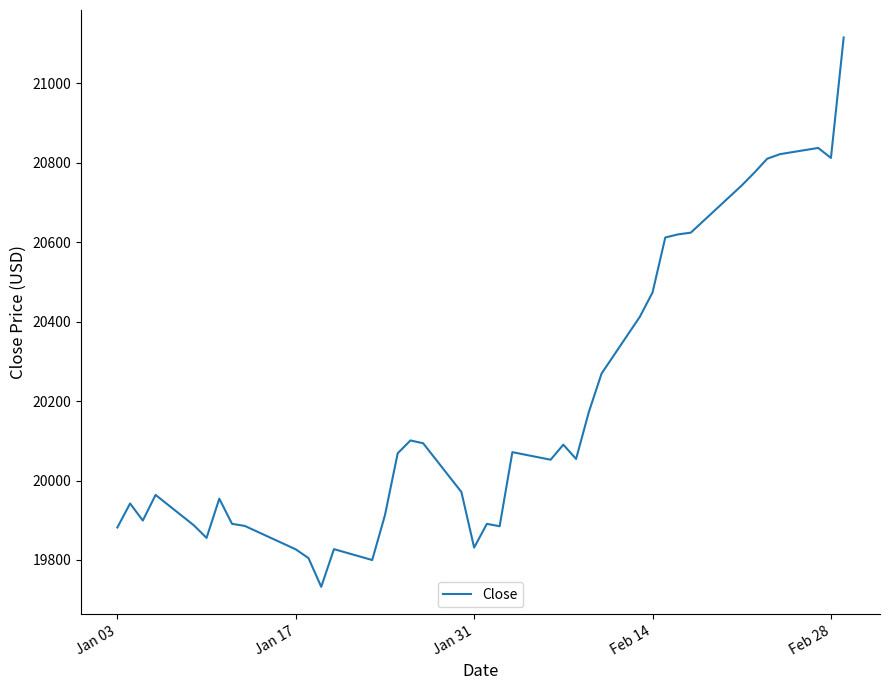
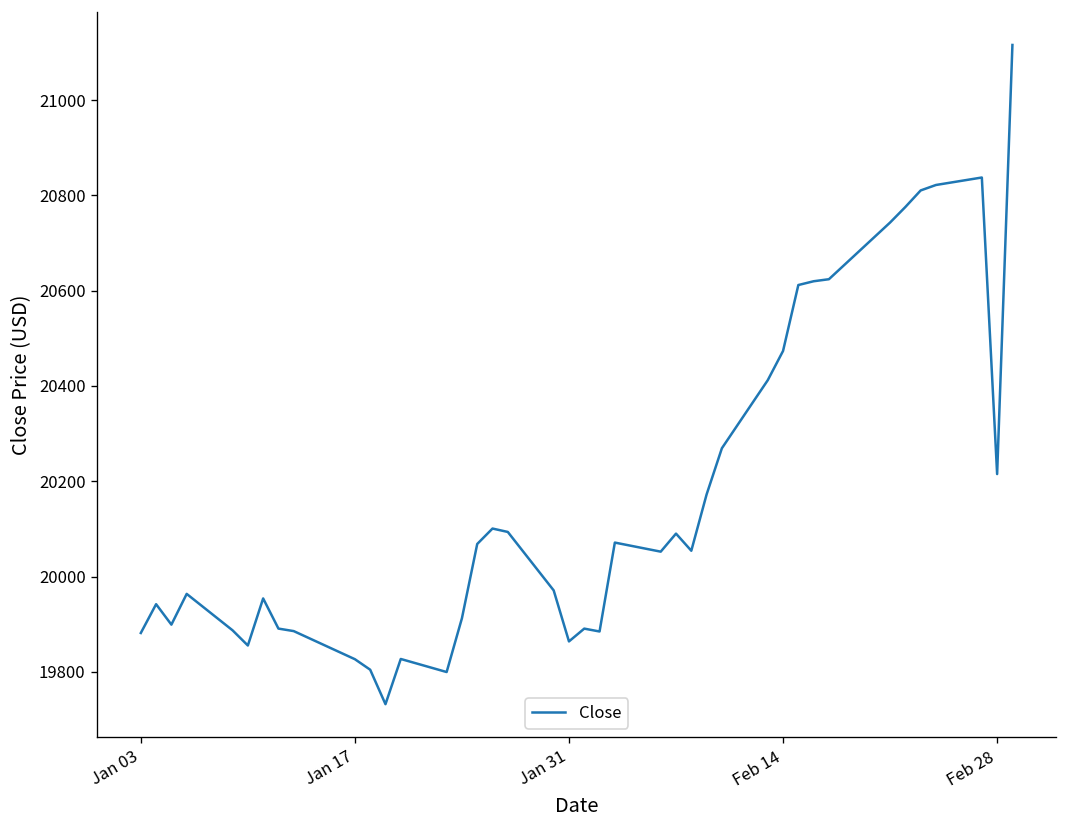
Jan 31: 19830 -> 19860
Feb 28: 20810 -> 20220
